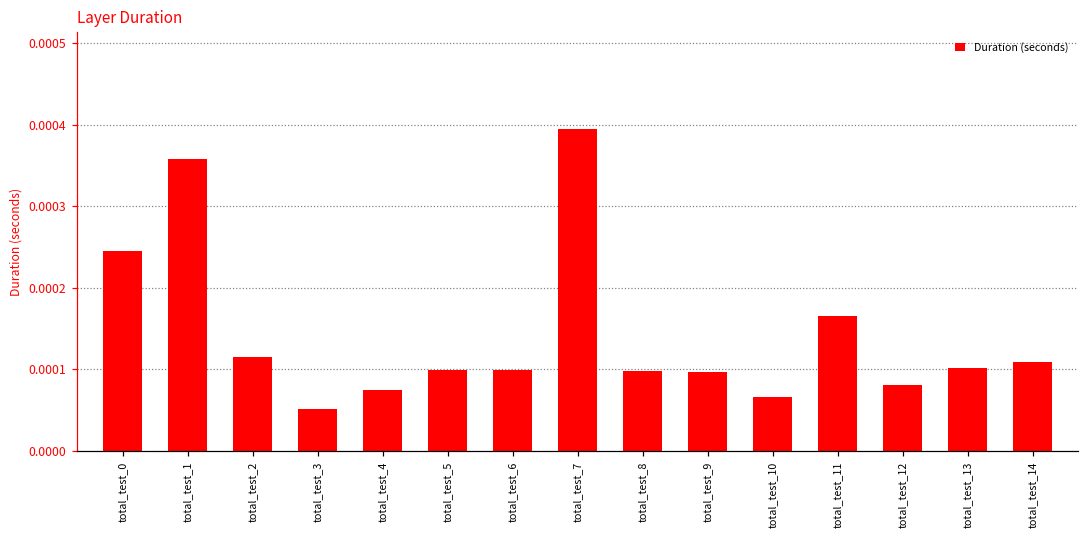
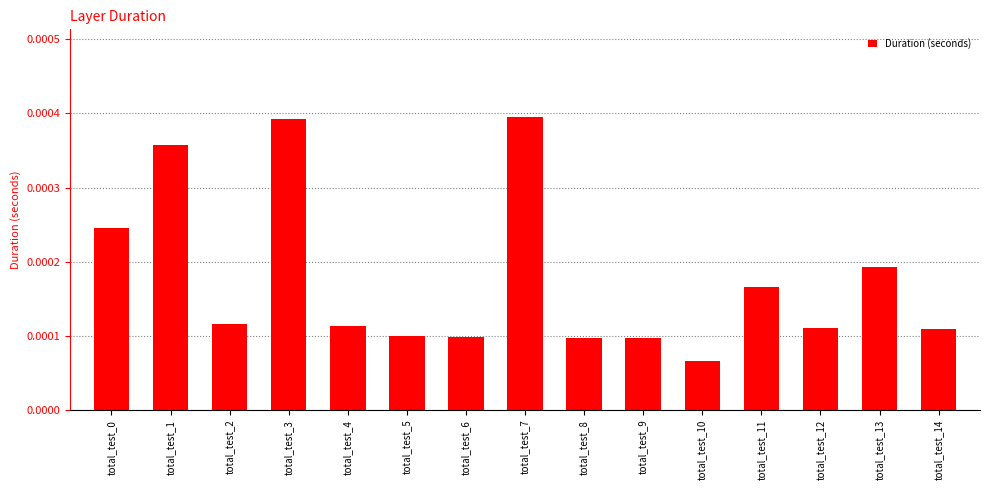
total_test_3: 0.00005 -> 0.00039
total_test_4: 0.00007 -> 0.00011
total_test_12: 0.00008 -> 0.00011
total_test_13: 0.00010 -> 0.00019
